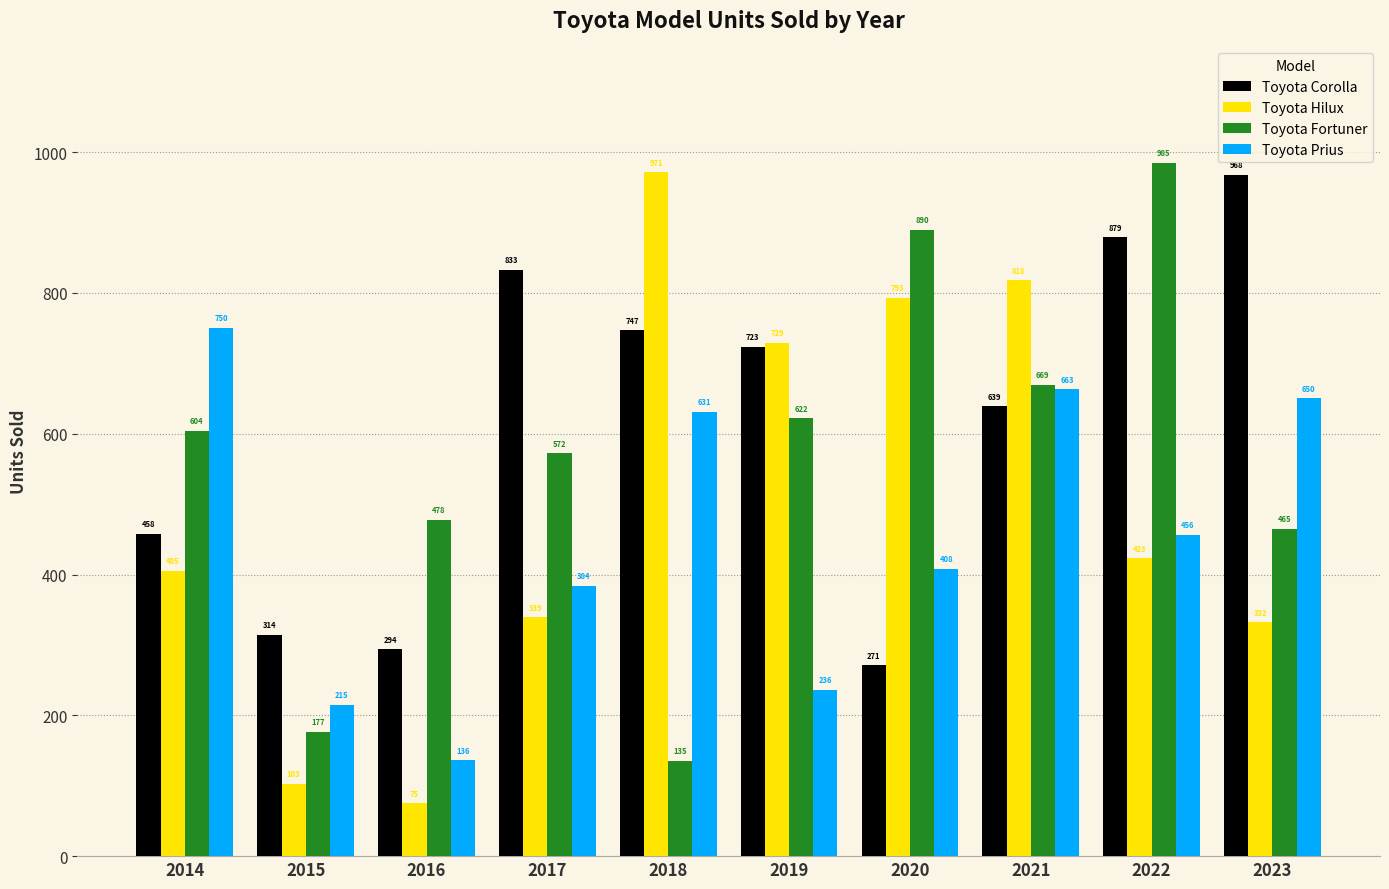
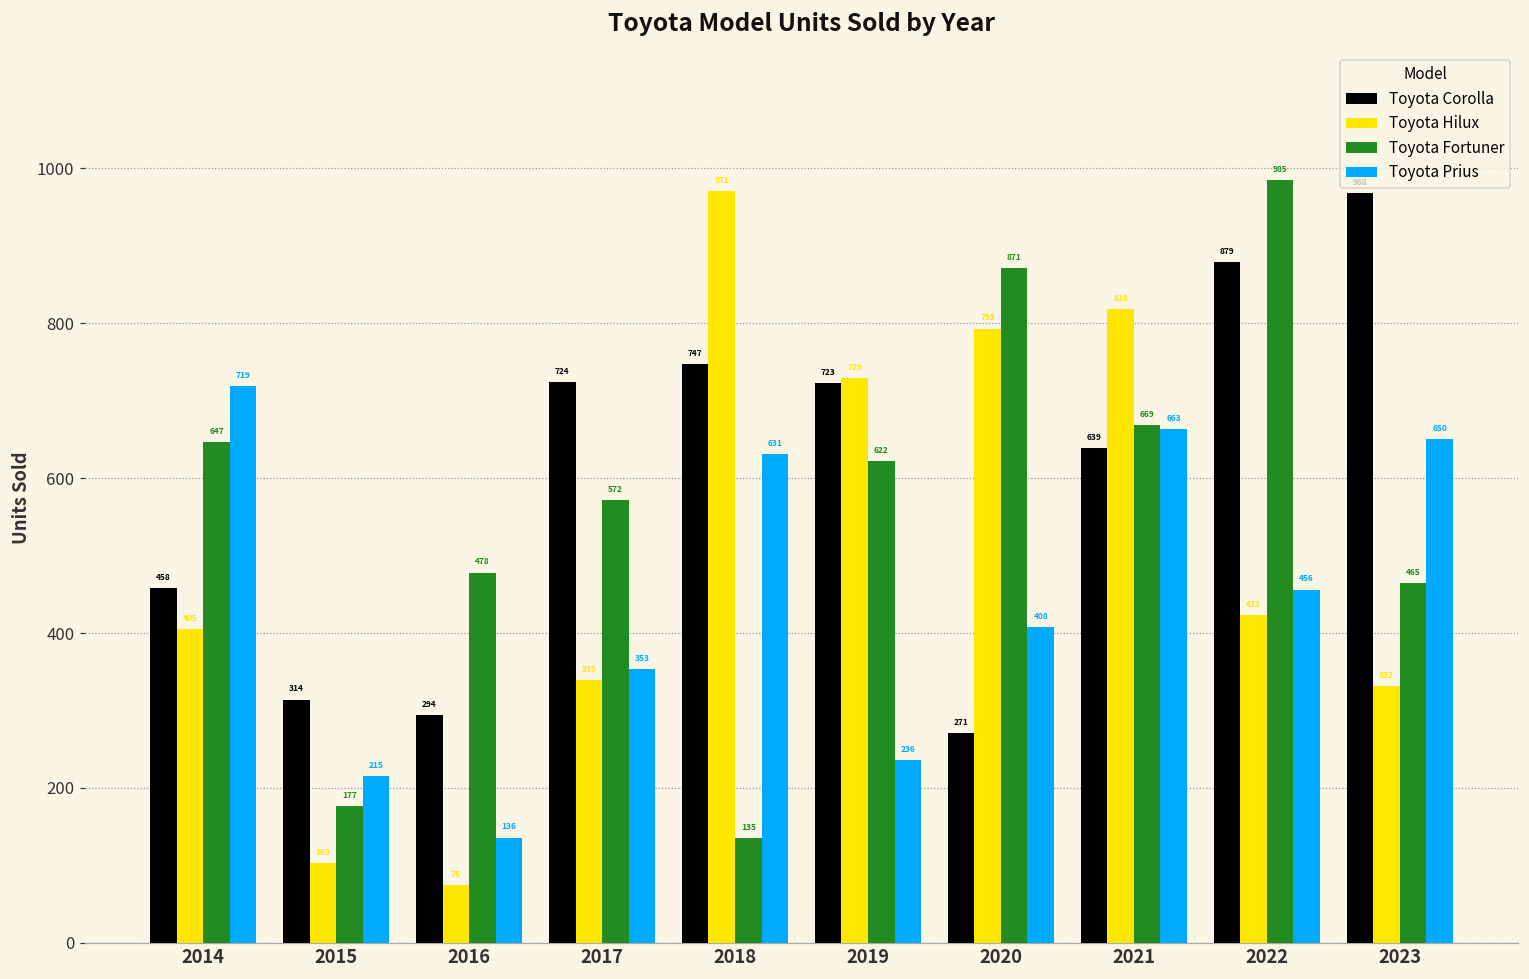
Toyota Fortuner, 2014: 604 -> 647
Toyota Prius, 2014: 750 -> 719
Toyota Corolla, 2017: 833 -> 724
Toyota Prius, 2017: 384 -> 353
Toyota Fortuner, 2020: 890 -> 871
